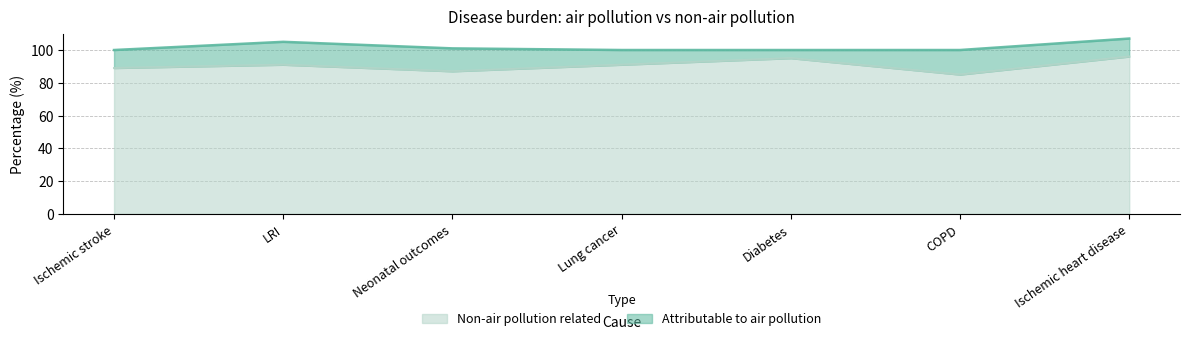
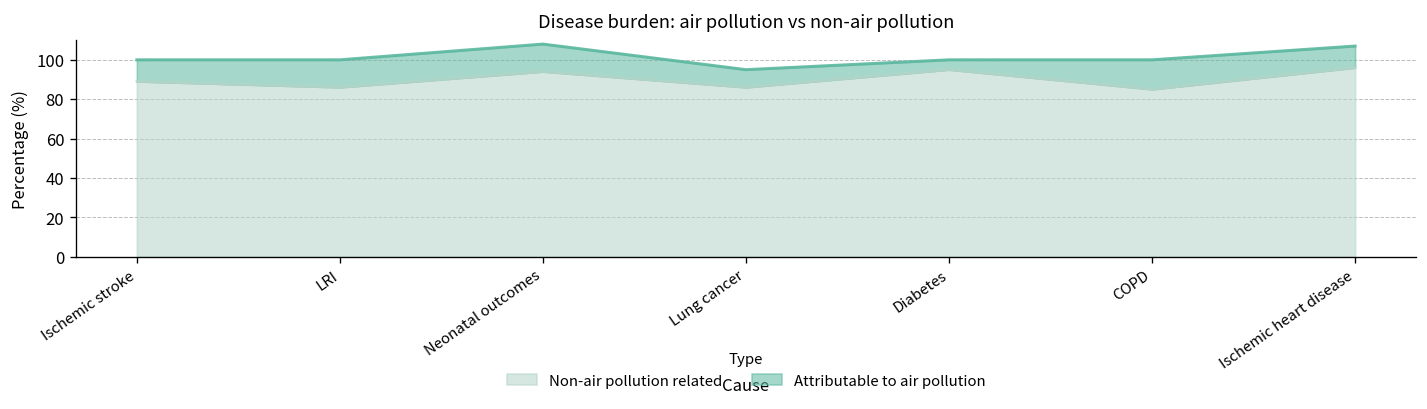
Non-air pollution related, LRI: 91 -> 86
Non-air pollution related, Neonatal outcomes: 87 -> 94
Non-air pollution related, Lung cancer: 91 -> 86
